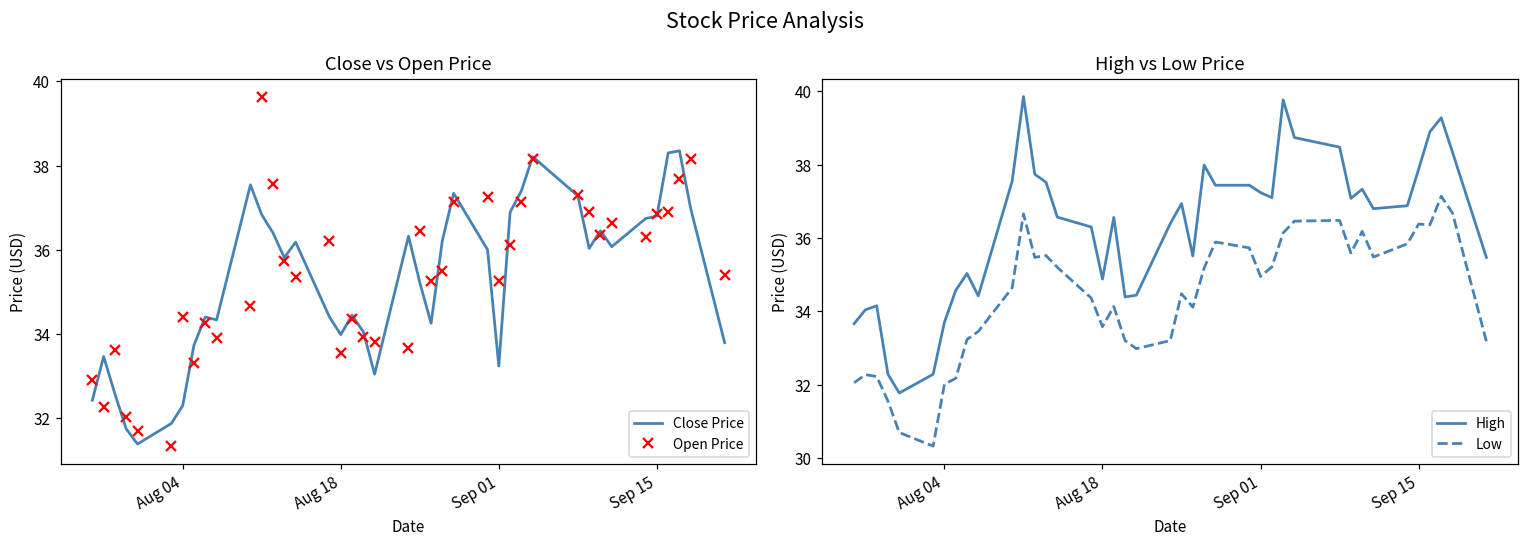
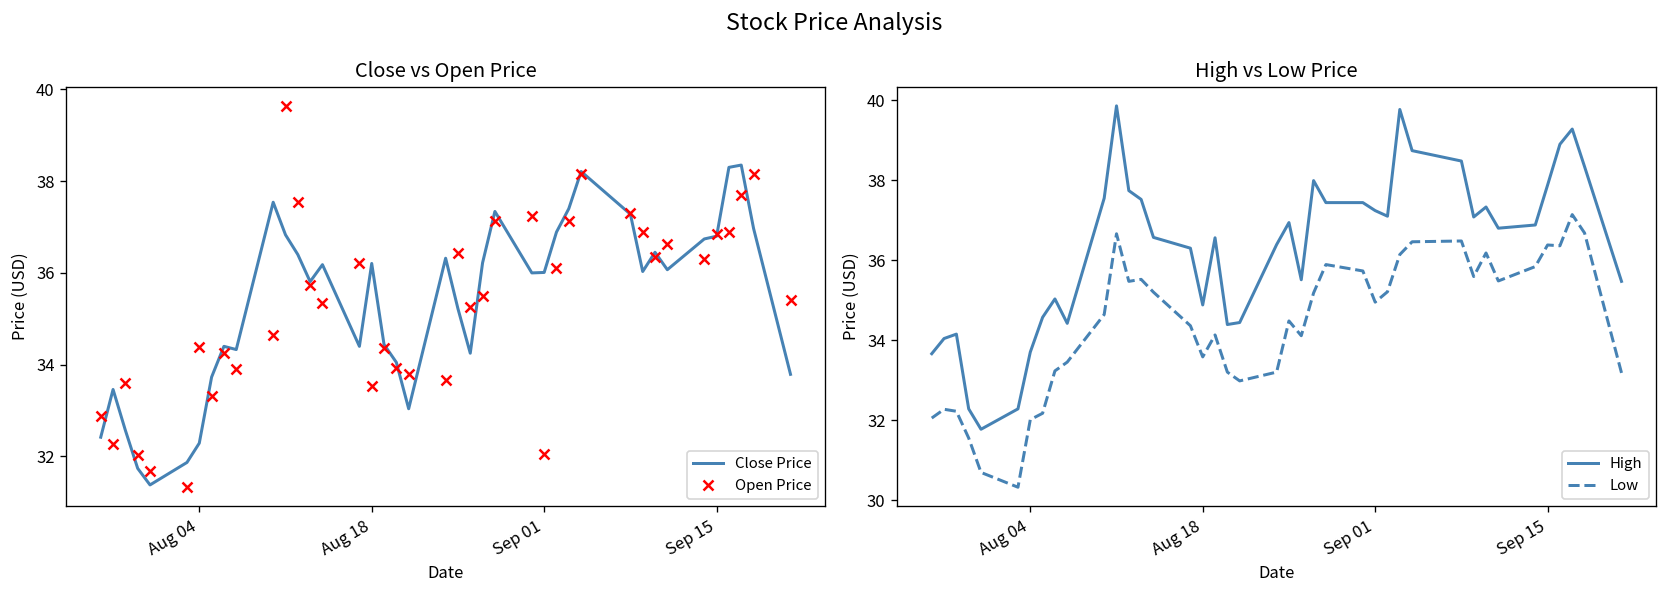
Close vs Open Price, Close Price, Aug 18: 34.0 -> 36.2
Close vs Open Price, Close Price, Sep 01: 33.2 -> 36.0
Close vs Open Price, Open Price, Sep 01: 35.3 -> 32.1
